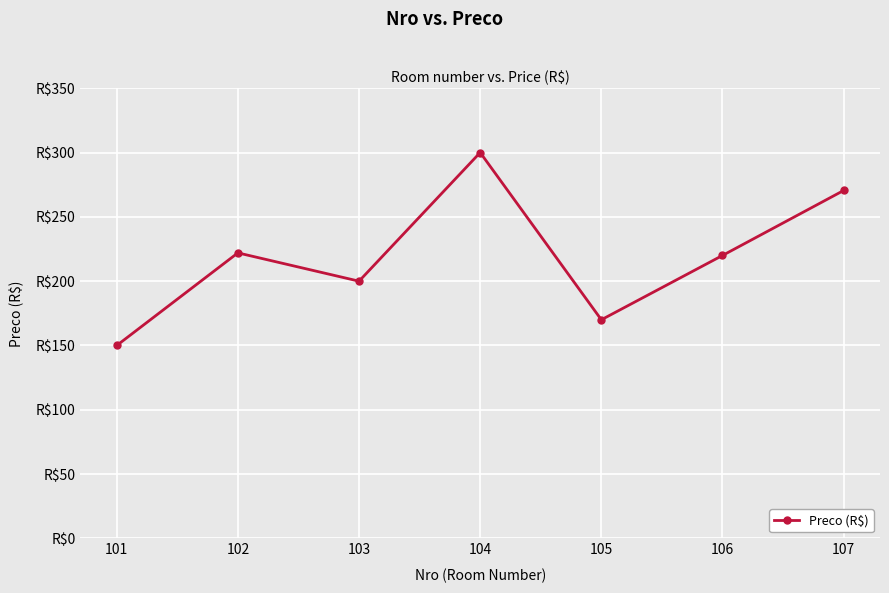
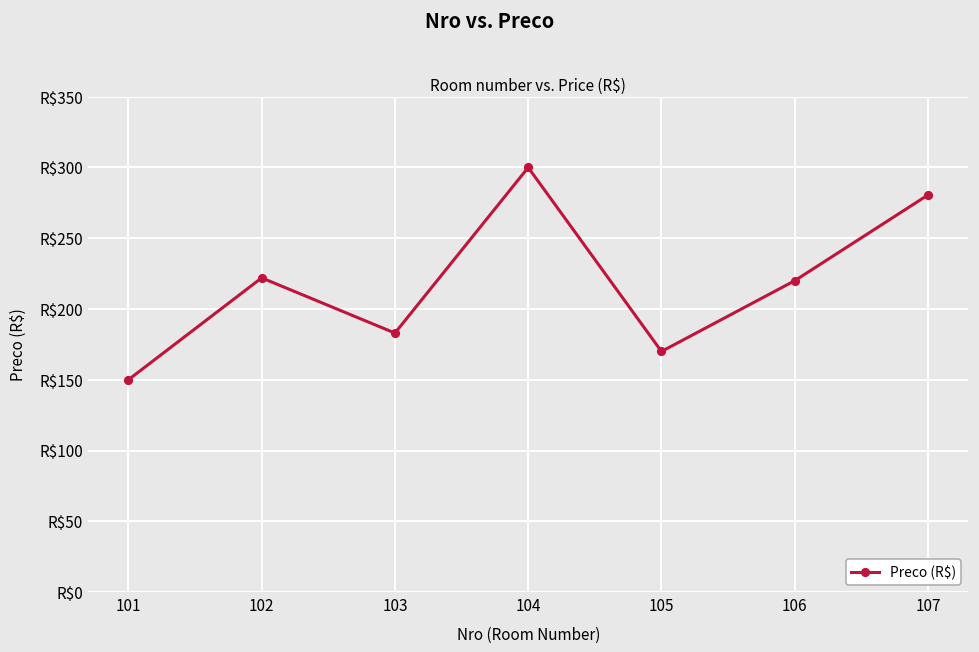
103: R$200 -> R$183
107: R$271 -> R$281
